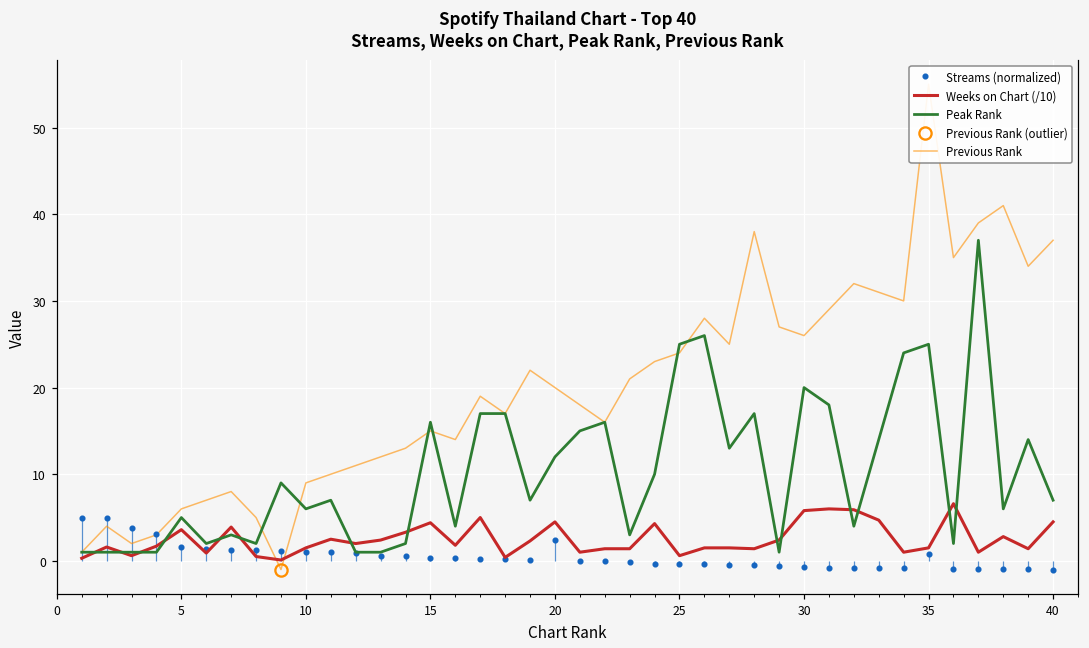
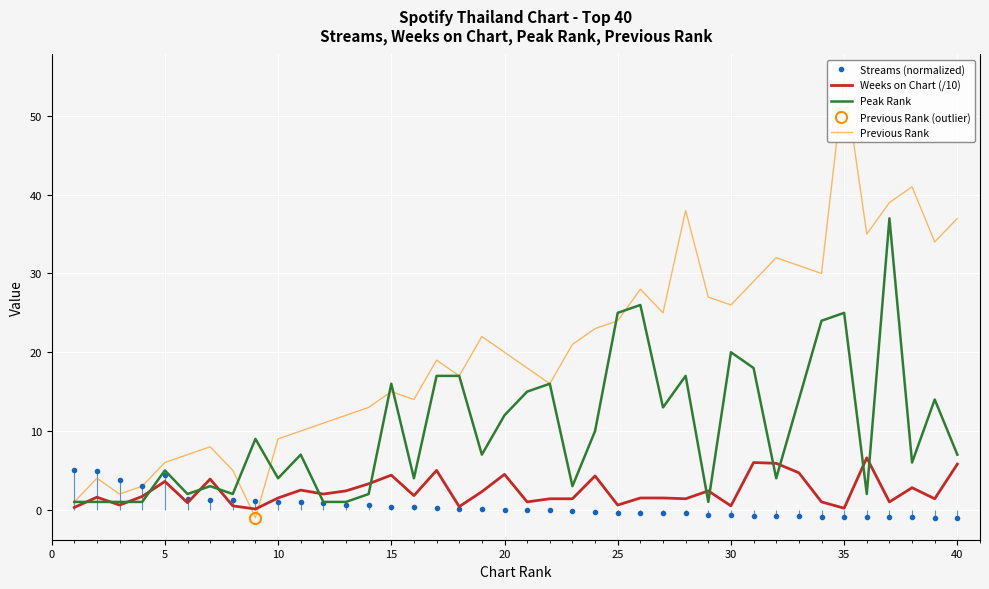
Streams (normalized), 5: 2 -> 4
Peak Rank, 10: 6 -> 4
Streams (normalized), 20: 2 -> 0
Weeks on Chart (/10), 30: 6 -> 1
Streams (normalized), 35: 1 -> -1
Weeks on Chart (/10), 35: 2 -> 0
Weeks on Chart (/10), 40: 5 -> 6
